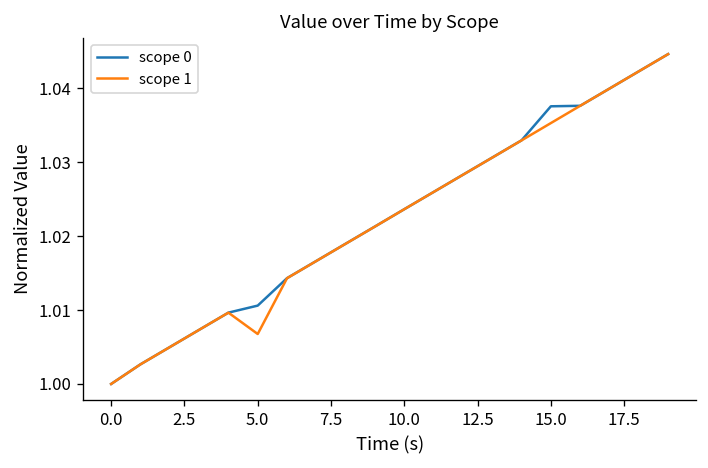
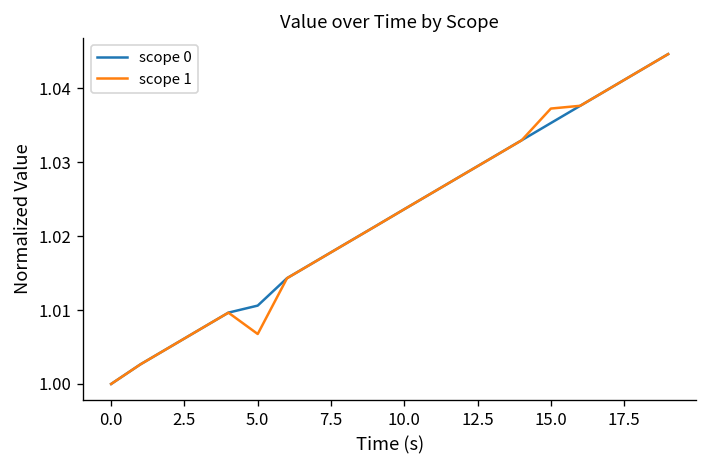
scope 0, 15.0: 1.038 -> 1.035
scope 1, 15.0: 1.035 -> 1.037
